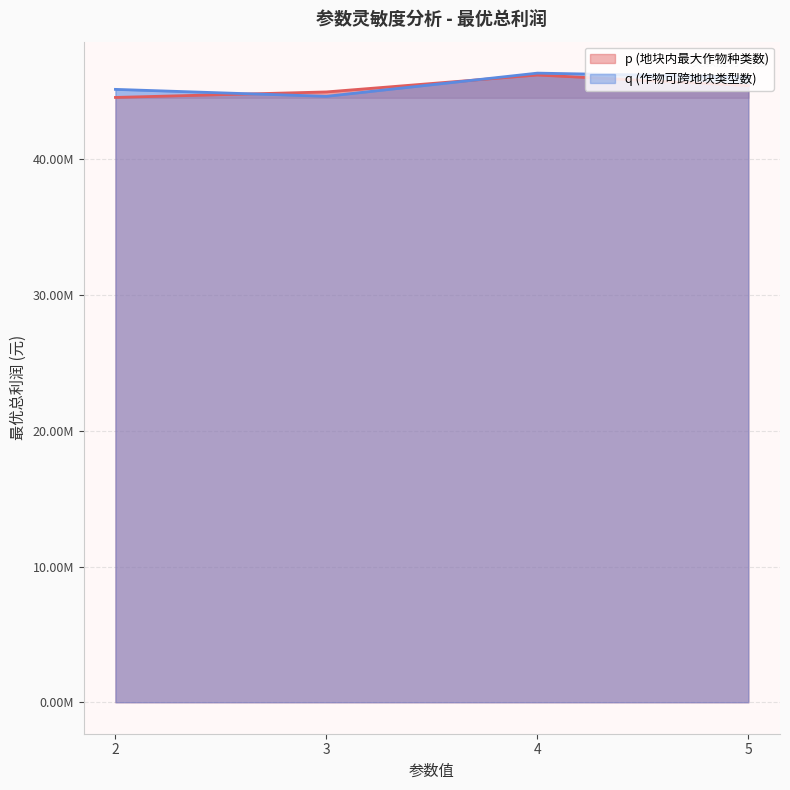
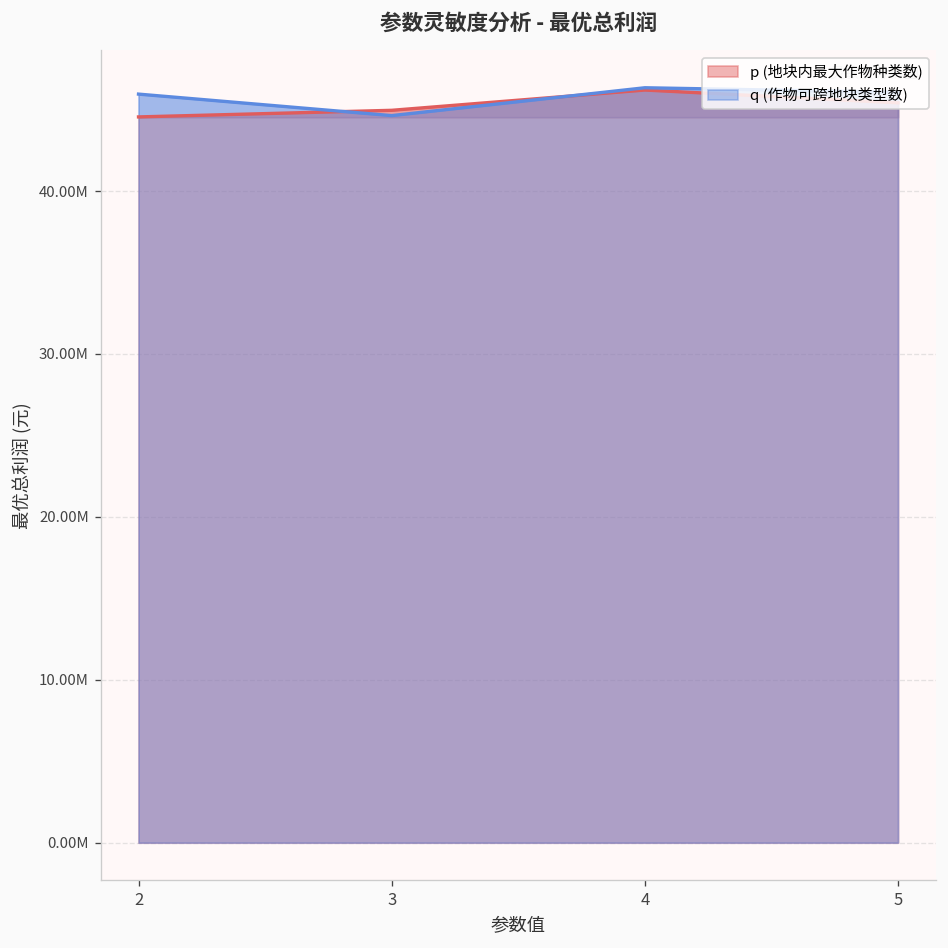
q (作物可跨地块类型数), 2: 45100000 -> 46000000
